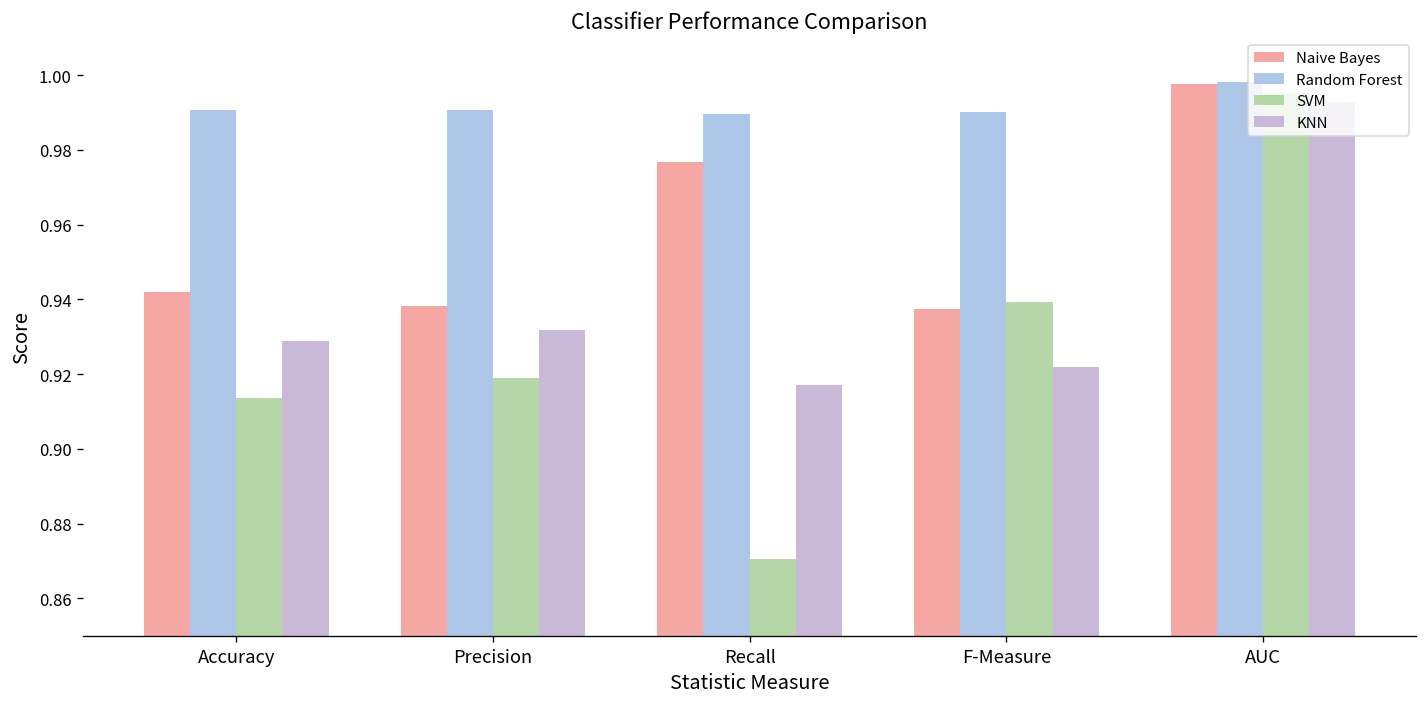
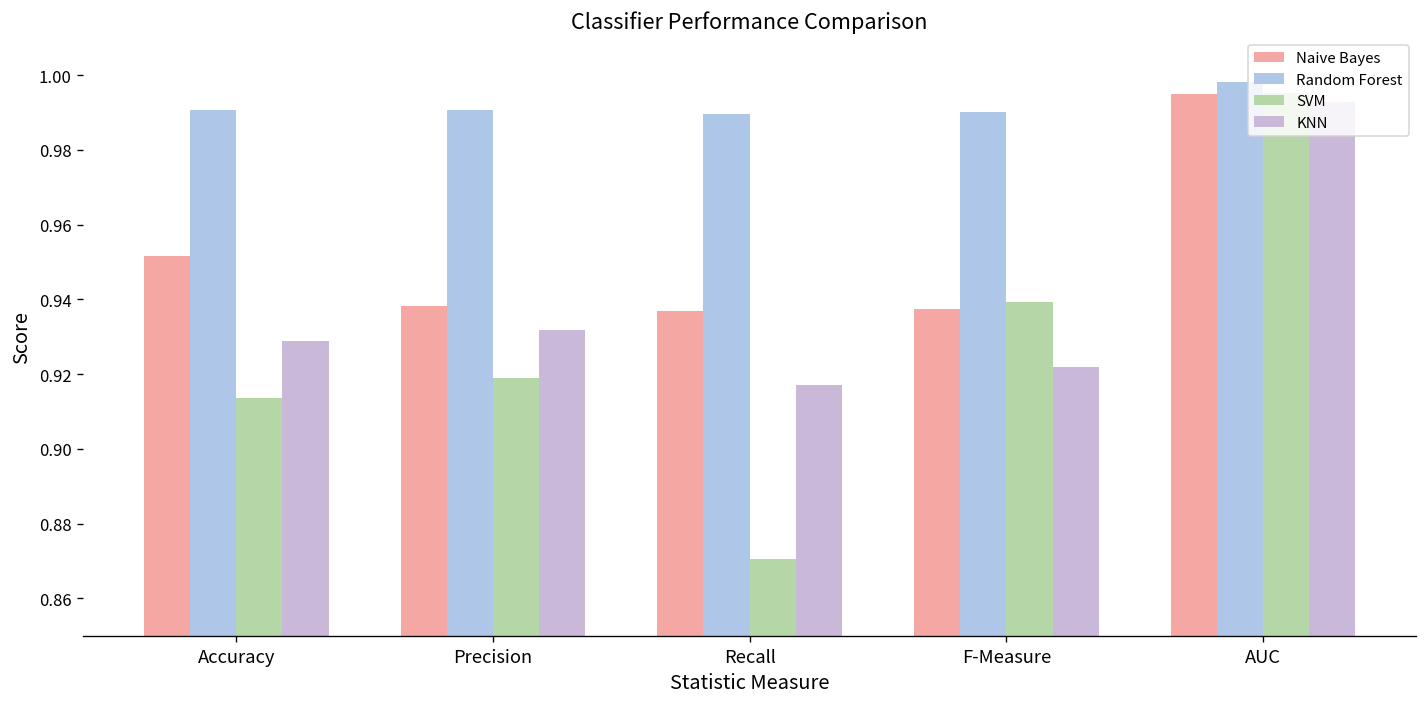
Naive Bayes, Accuracy: 0.942 -> 0.952
Naive Bayes, Recall: 0.977 -> 0.937
Naive Bayes, AUC: 0.998 -> 0.995
